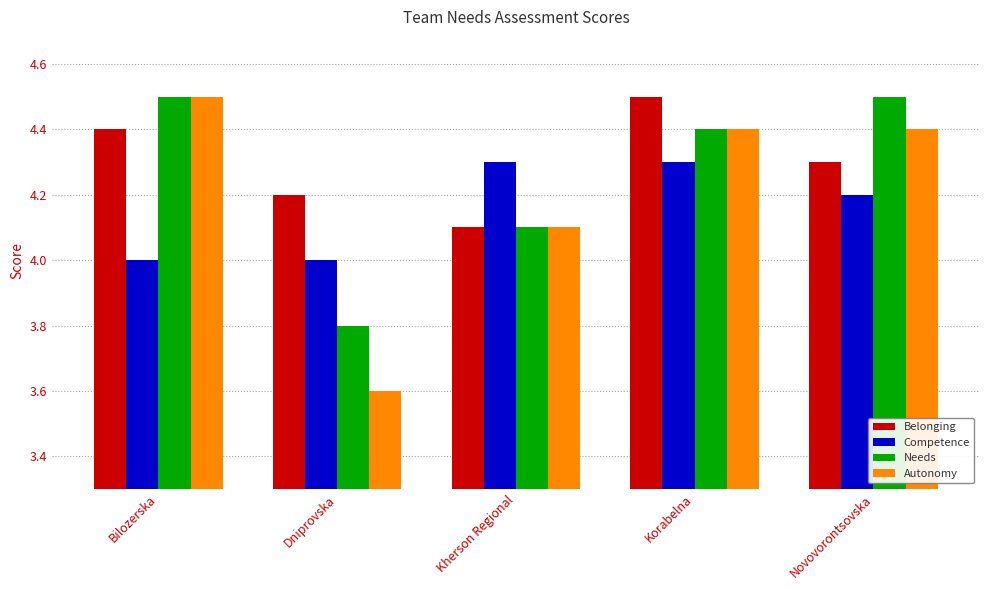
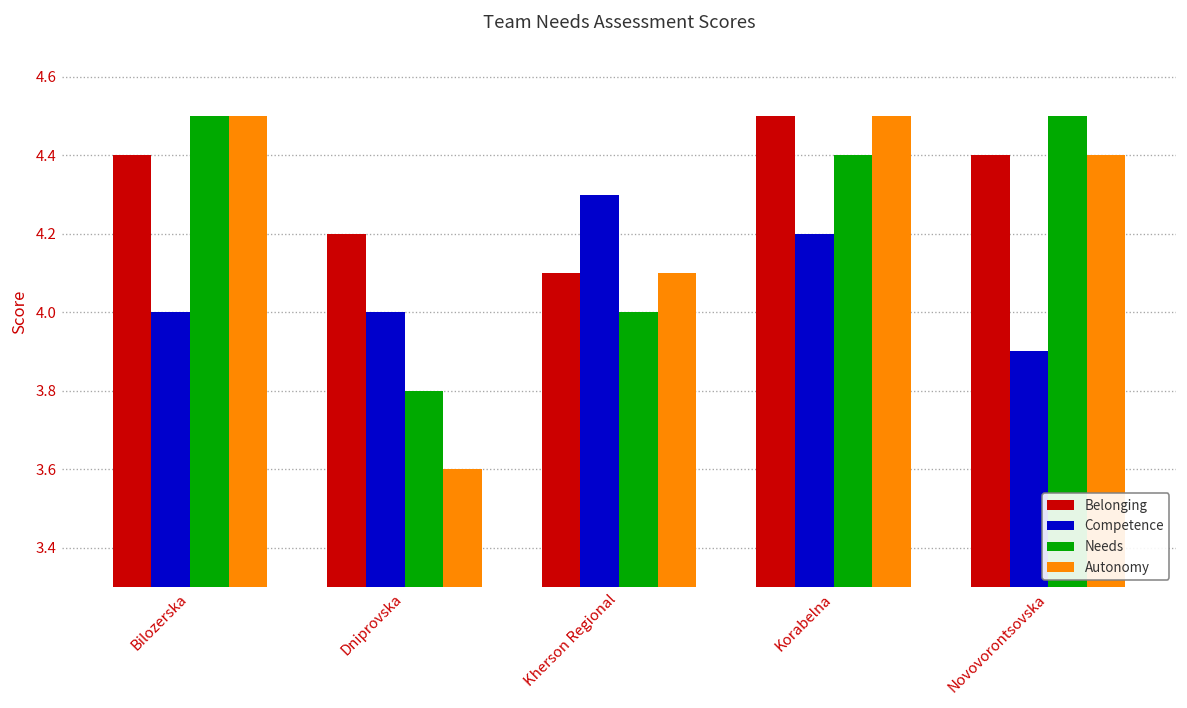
Needs, Kherson Regional: 4.1 -> 4.0
Competence, Korabelna: 4.3 -> 4.2
Autonomy, Korabelna: 4.4 -> 4.5
Belonging, Novovorontsovska: 4.3 -> 4.4
Competence, Novovorontsovska: 4.2 -> 3.9
